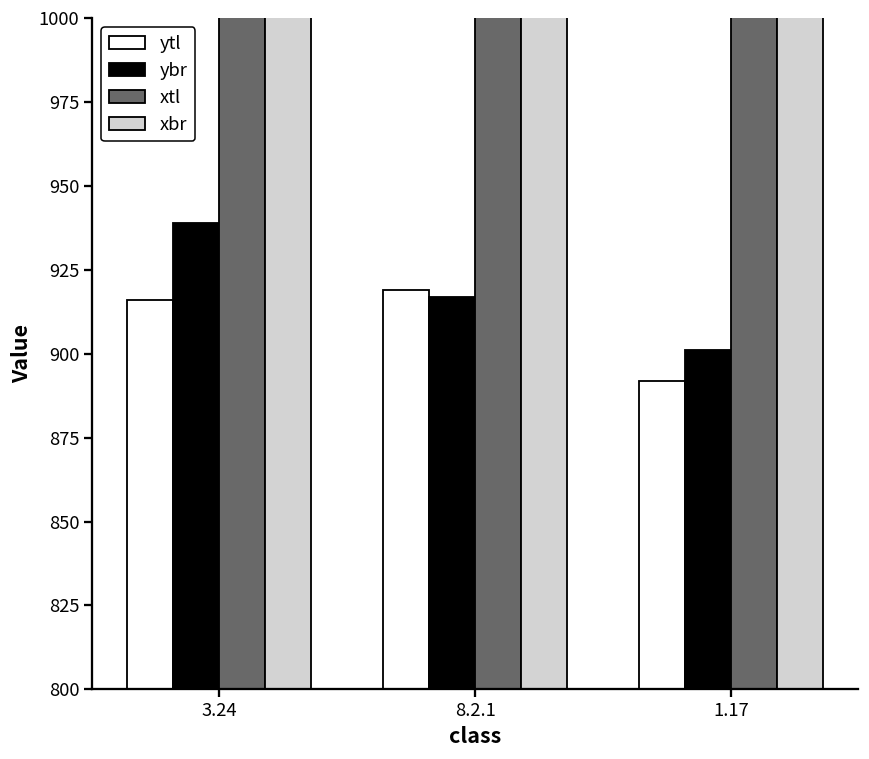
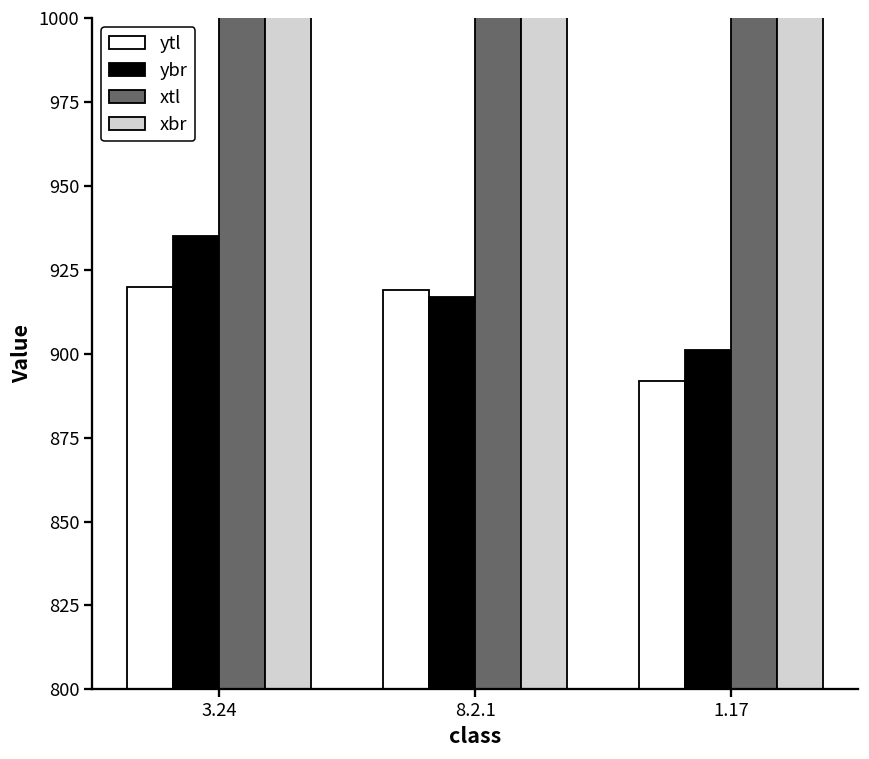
ytl, 3.24: 916 -> 920
ybr, 3.24: 939 -> 935
